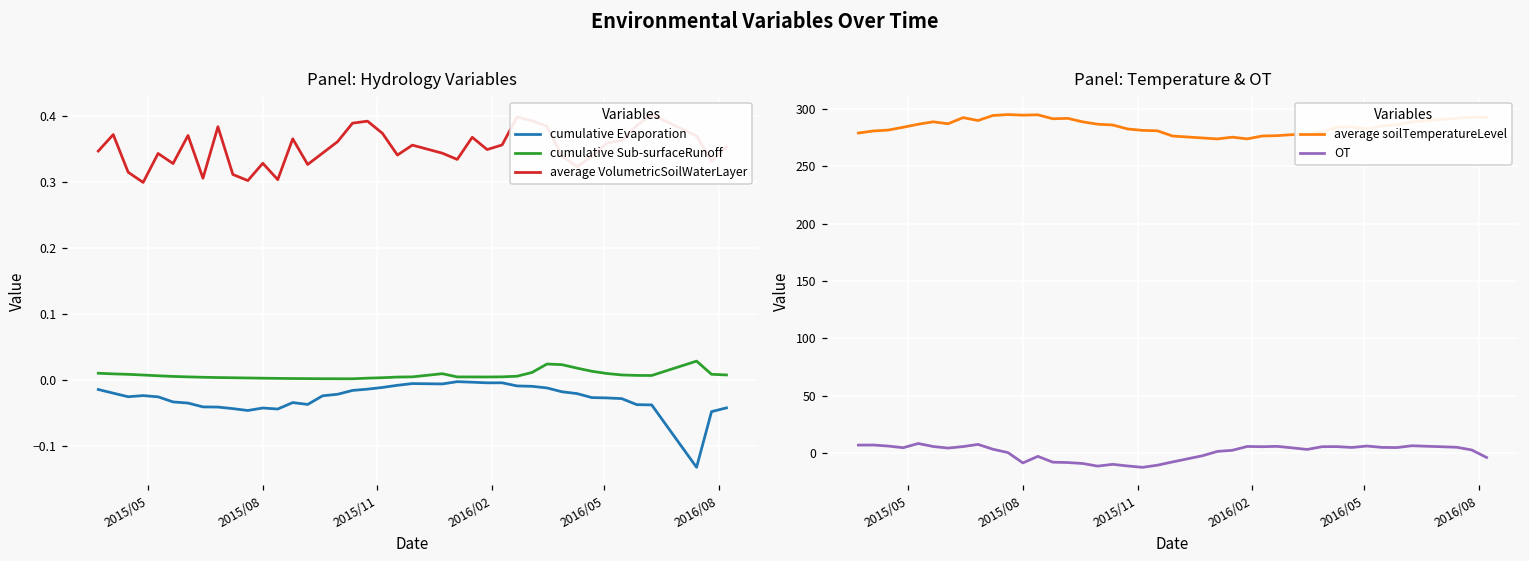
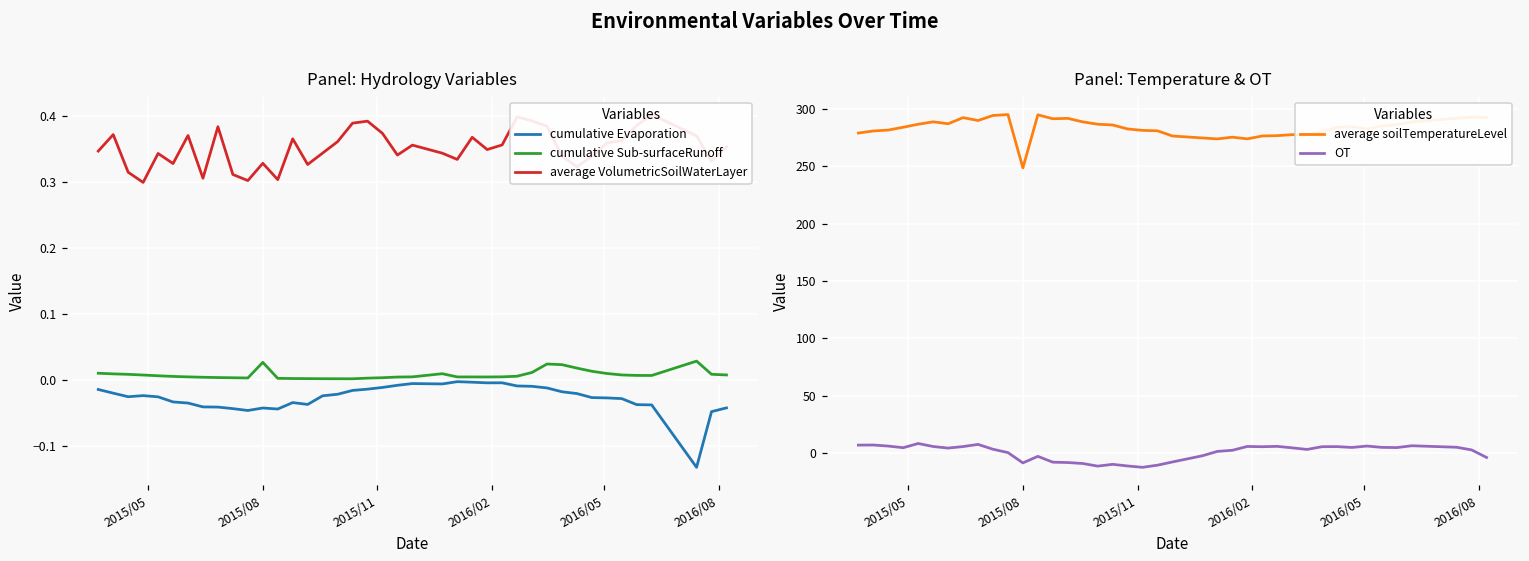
Panel: Hydrology Variables, cumulative Sub-surfaceRunoff, 2015/08: 0.00 -> 0.03
Panel: Temperature & OT, average soilTemperatureLevel, 2015/08: 294 -> 248
